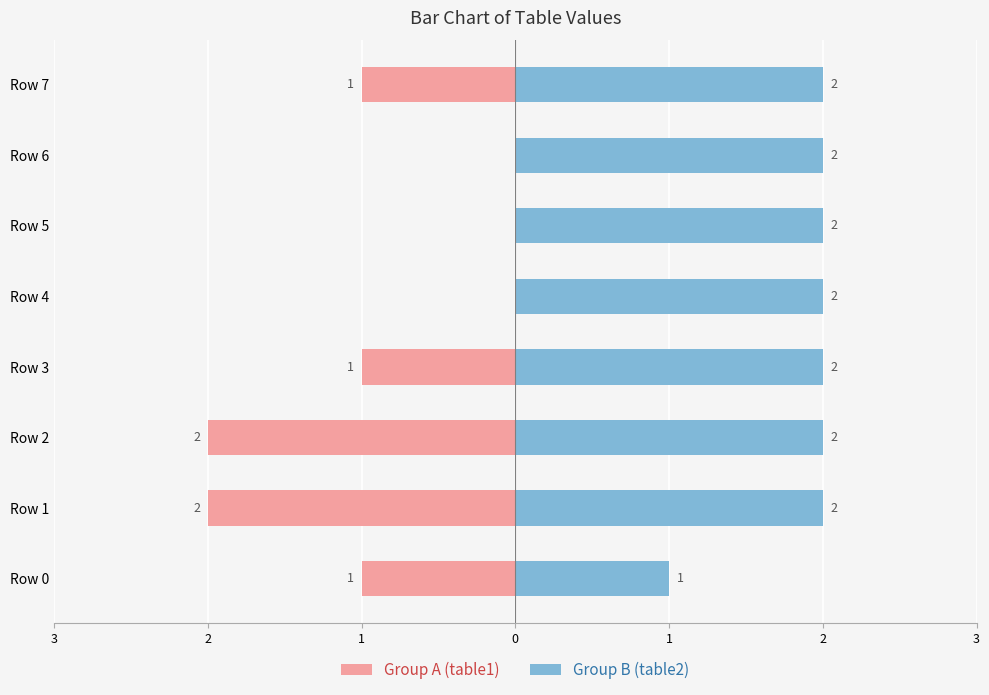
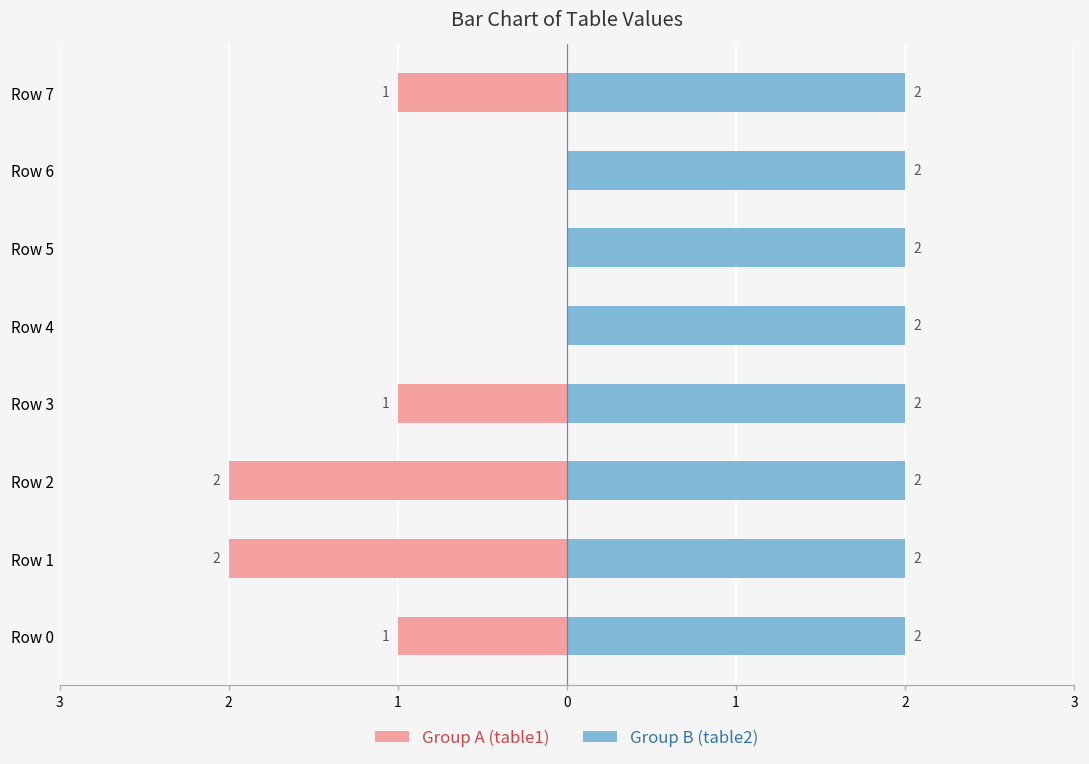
Group B (table2), Row 0: 1 -> 2
